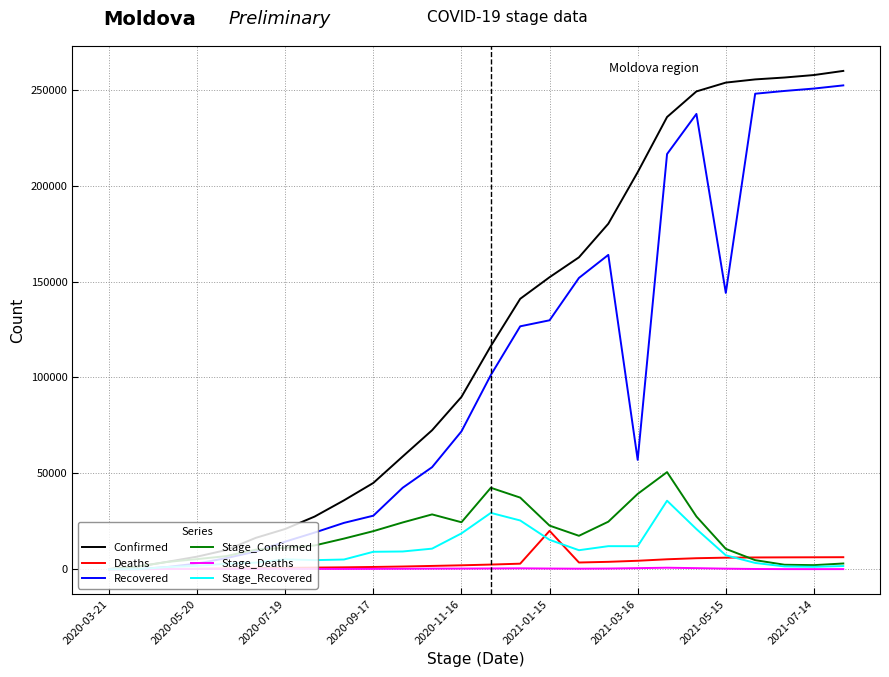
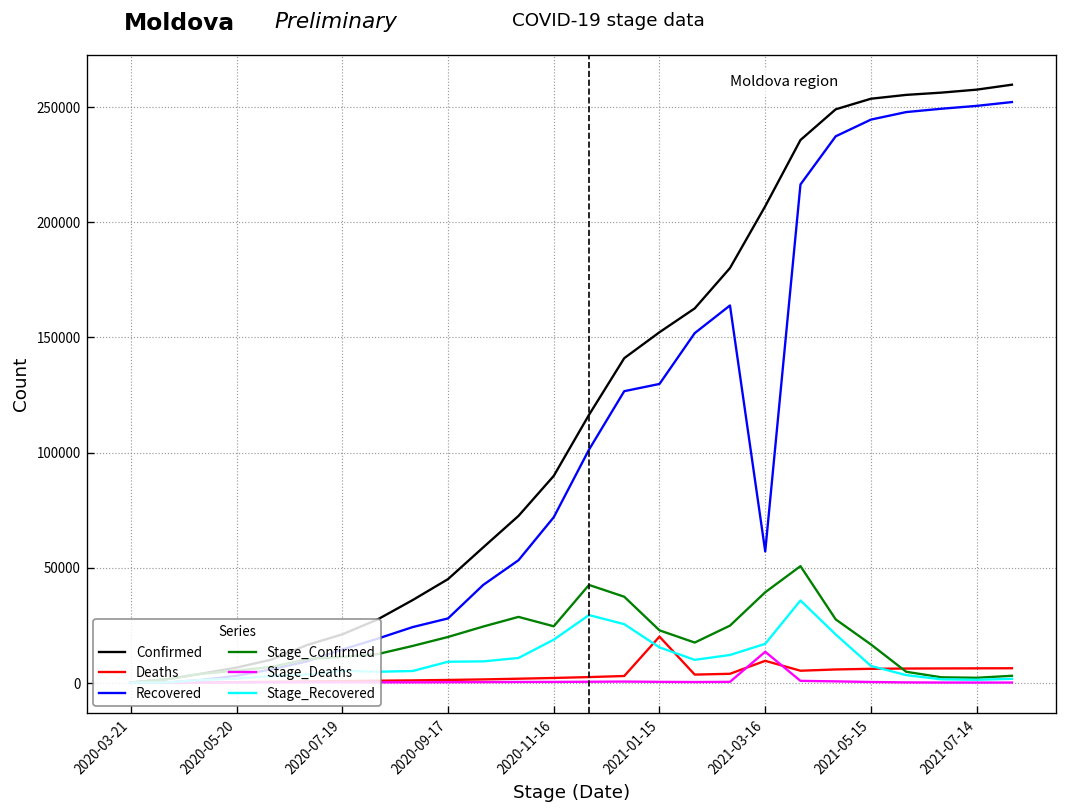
Deaths, 2021-03-16: 4000 -> 9000
Stage_Deaths, 2021-03-16: 1000 -> 13000
Stage_Recovered, 2021-03-16: 12000 -> 17000
Recovered, 2021-05-15: 144000 -> 245000
Stage_Confirmed, 2021-05-15: 11000 -> 17000
